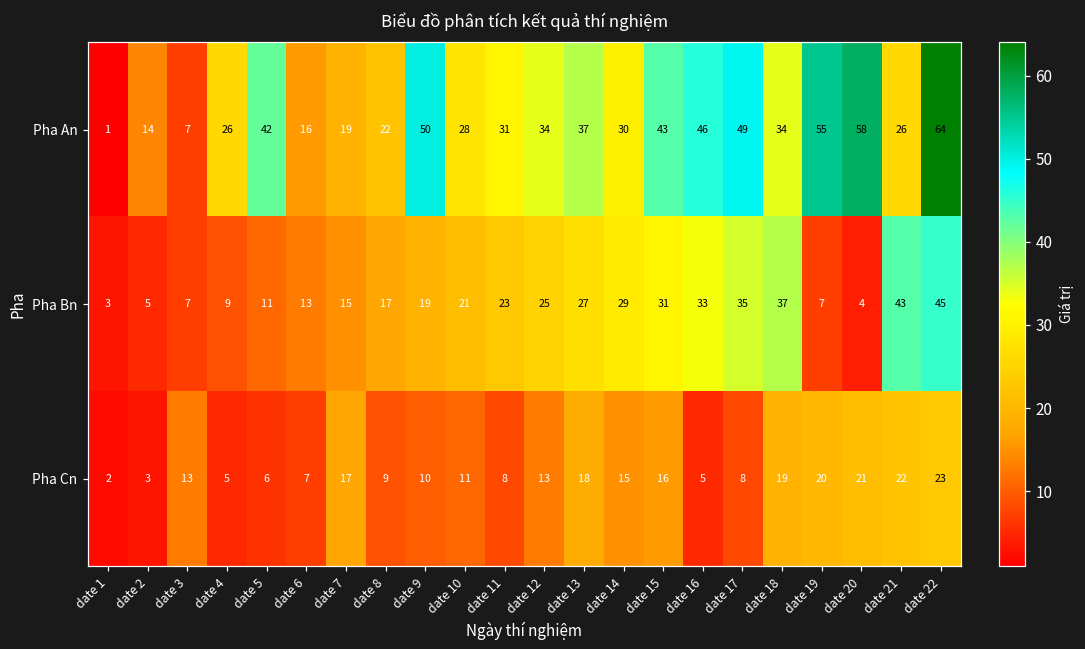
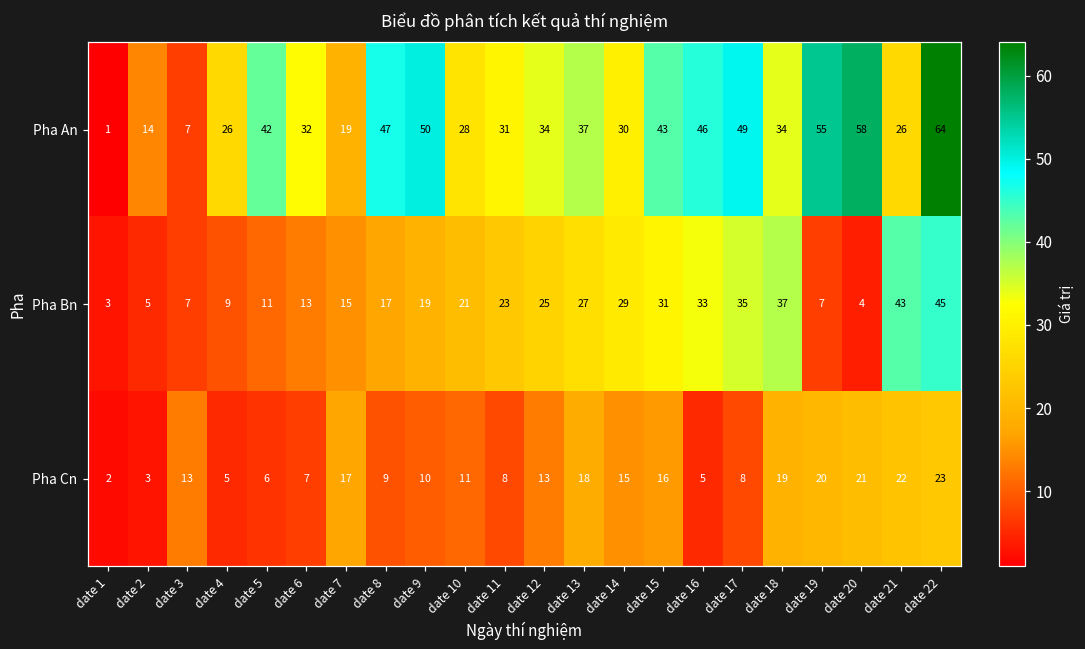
Pha An, date 6: 16 -> 32
Pha An, date 8: 22 -> 47
